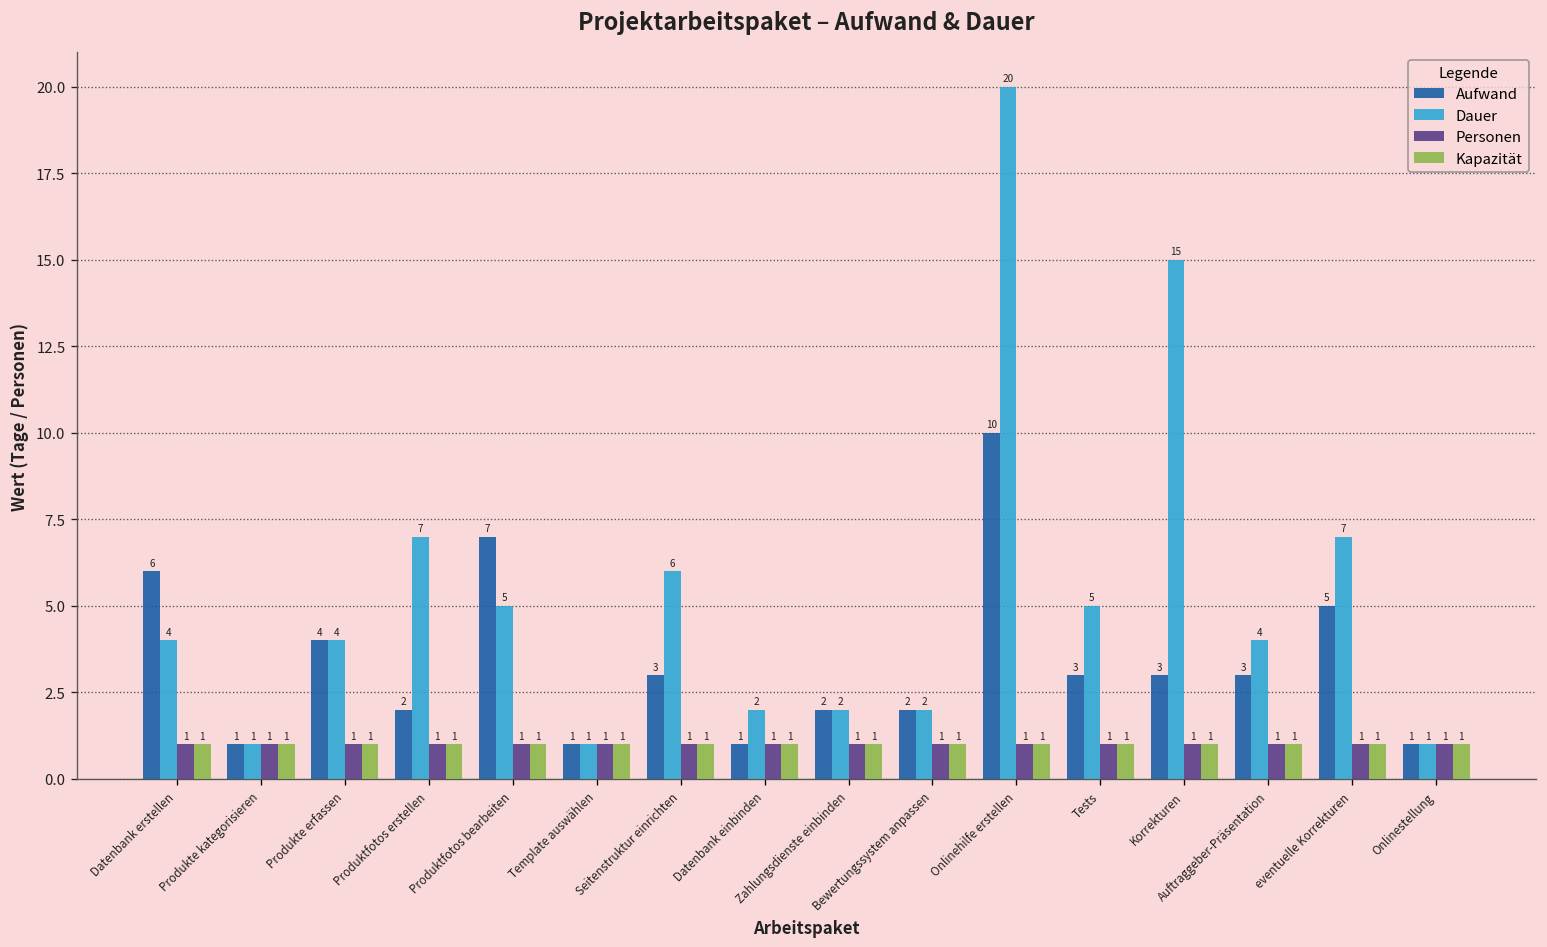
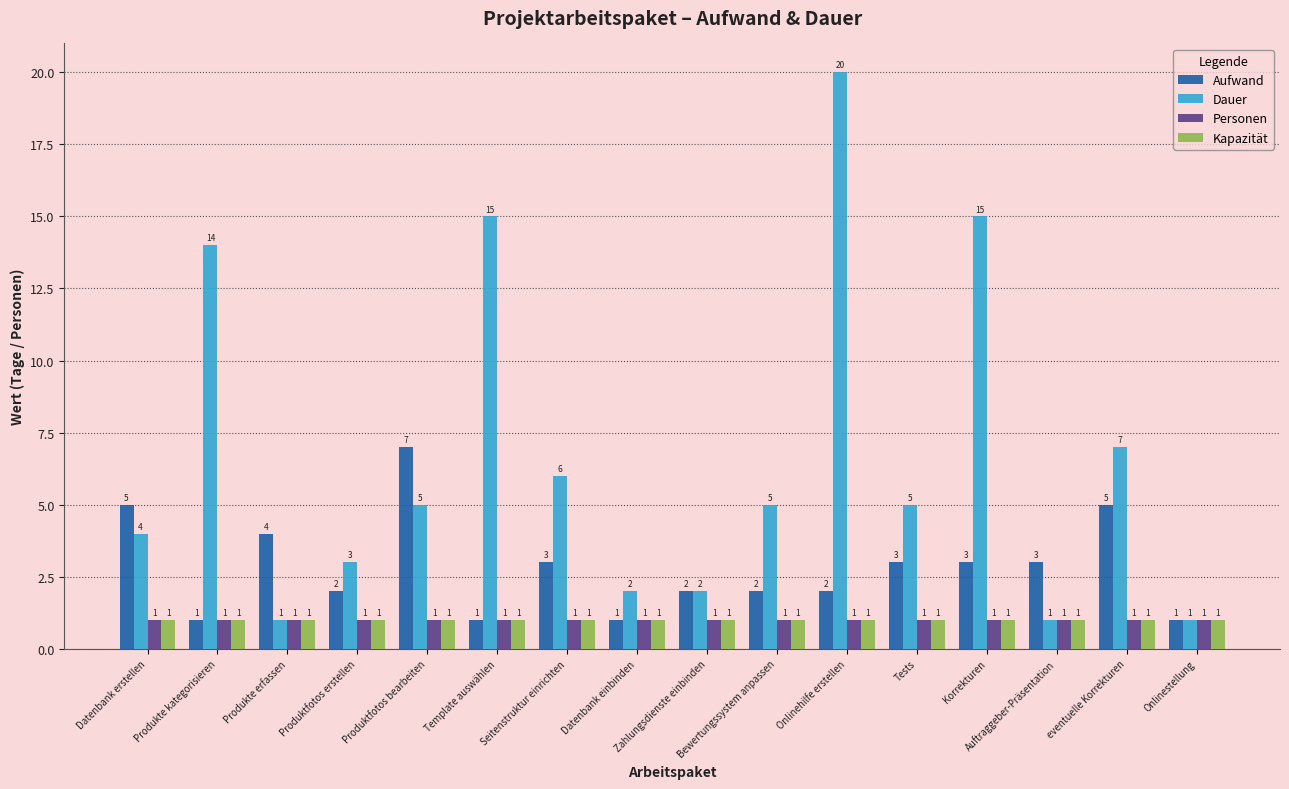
Aufwand, Datenbank erstellen: 6 -> 5
Dauer, Produkte kategorisieren: 1 -> 14
Dauer, Produkte erfassen: 4 -> 1
Dauer, Produktfotos erstellen: 7 -> 3
Dauer, Template auswählen: 1 -> 15
Dauer, Bewertungssystem anpassen: 2 -> 5
Aufwand, Onlinehilfe erstellen: 10 -> 2
Dauer, Auftraggeber-Präsentation: 4 -> 1
